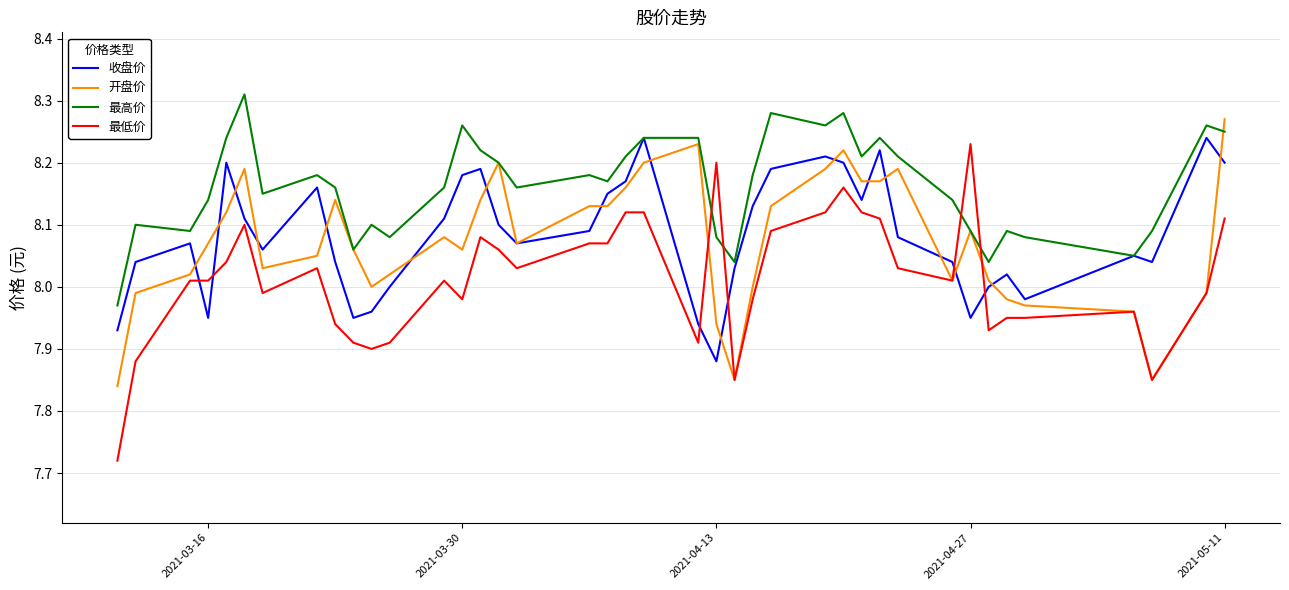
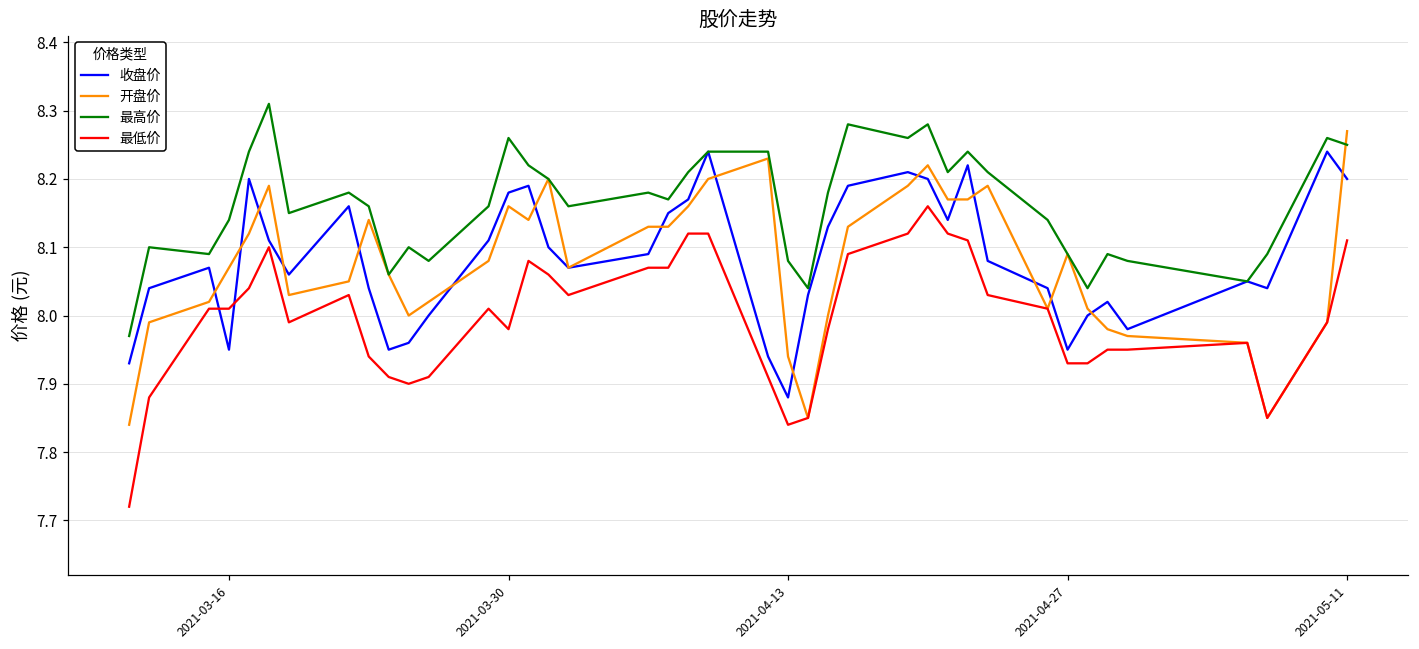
开盘价, 2021-03-30: 8.06 -> 8.16
最低价, 2021-04-13: 8.20 -> 7.84
最低价, 2021-04-27: 8.23 -> 7.93
